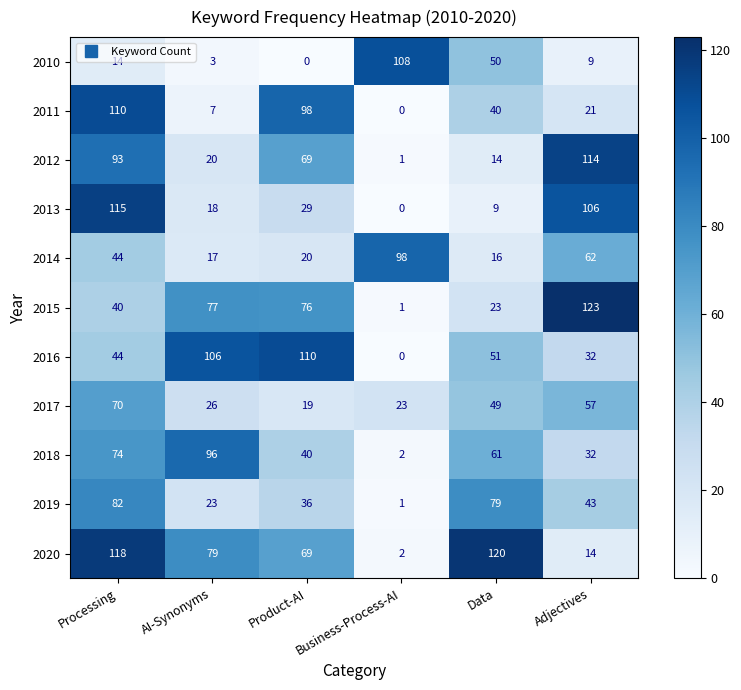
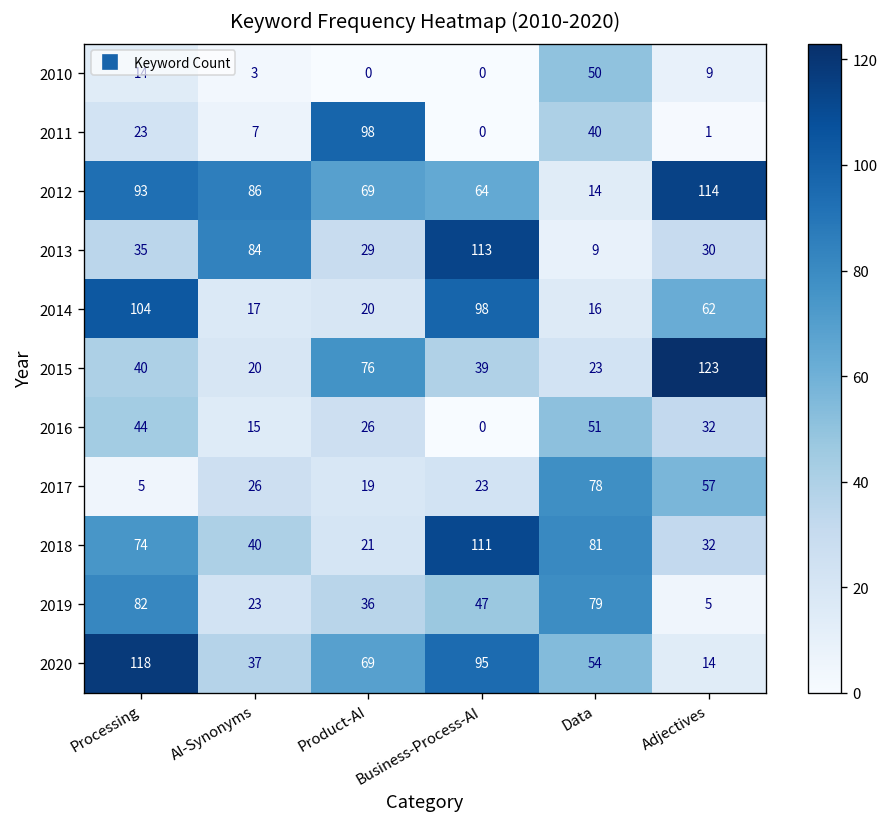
2010, Business-Process-AI: 108 -> 0
2011, Processing: 110 -> 23
2011, Adjectives: 21 -> 1
2012, AI-Synonyms: 20 -> 86
2012, Business-Process-AI: 1 -> 64
2013, Processing: 115 -> 35
2013, AI-Synonyms: 18 -> 84
2013, Business-Process-AI: 0 -> 113
2013, Adjectives: 106 -> 30
2014, Processing: 44 -> 104
2015, AI-Synonyms: 77 -> 20
2015, Business-Process-AI: 1 -> 39
2016, AI-Synonyms: 106 -> 15
2016, Product-AI: 110 -> 26
2017, Processing: 70 -> 5
2017, Data: 49 -> 78
2018, AI-Synonyms: 96 -> 40
2018, Product-AI: 40 -> 21
2018, Business-Process-AI: 2 -> 111
2018, Data: 61 -> 81
2019, Business-Process-AI: 1 -> 47
2019, Adjectives: 43 -> 5
2020, AI-Synonyms: 79 -> 37
2020, Business-Process-AI: 2 -> 95
2020, Data: 120 -> 54
